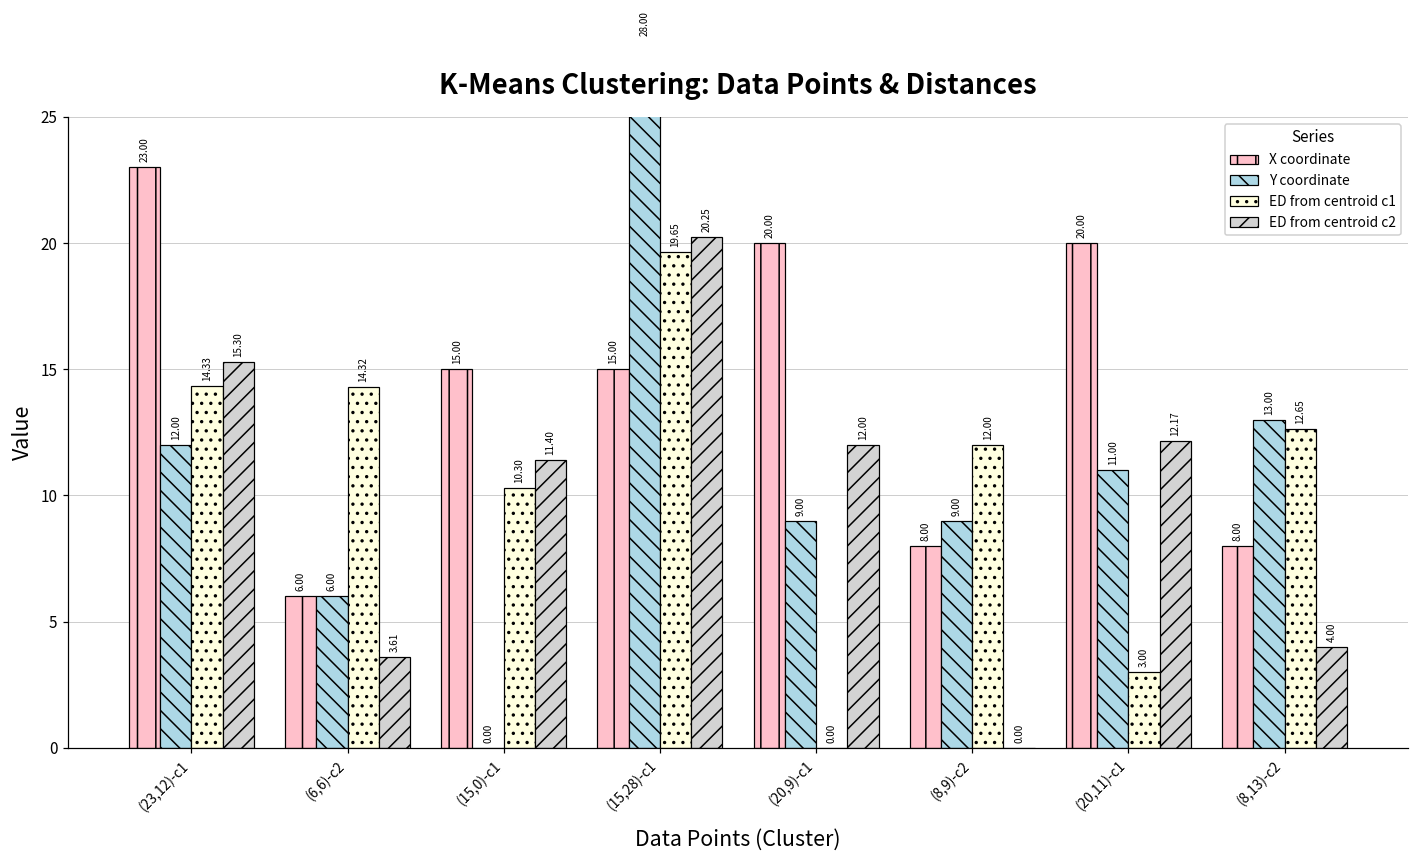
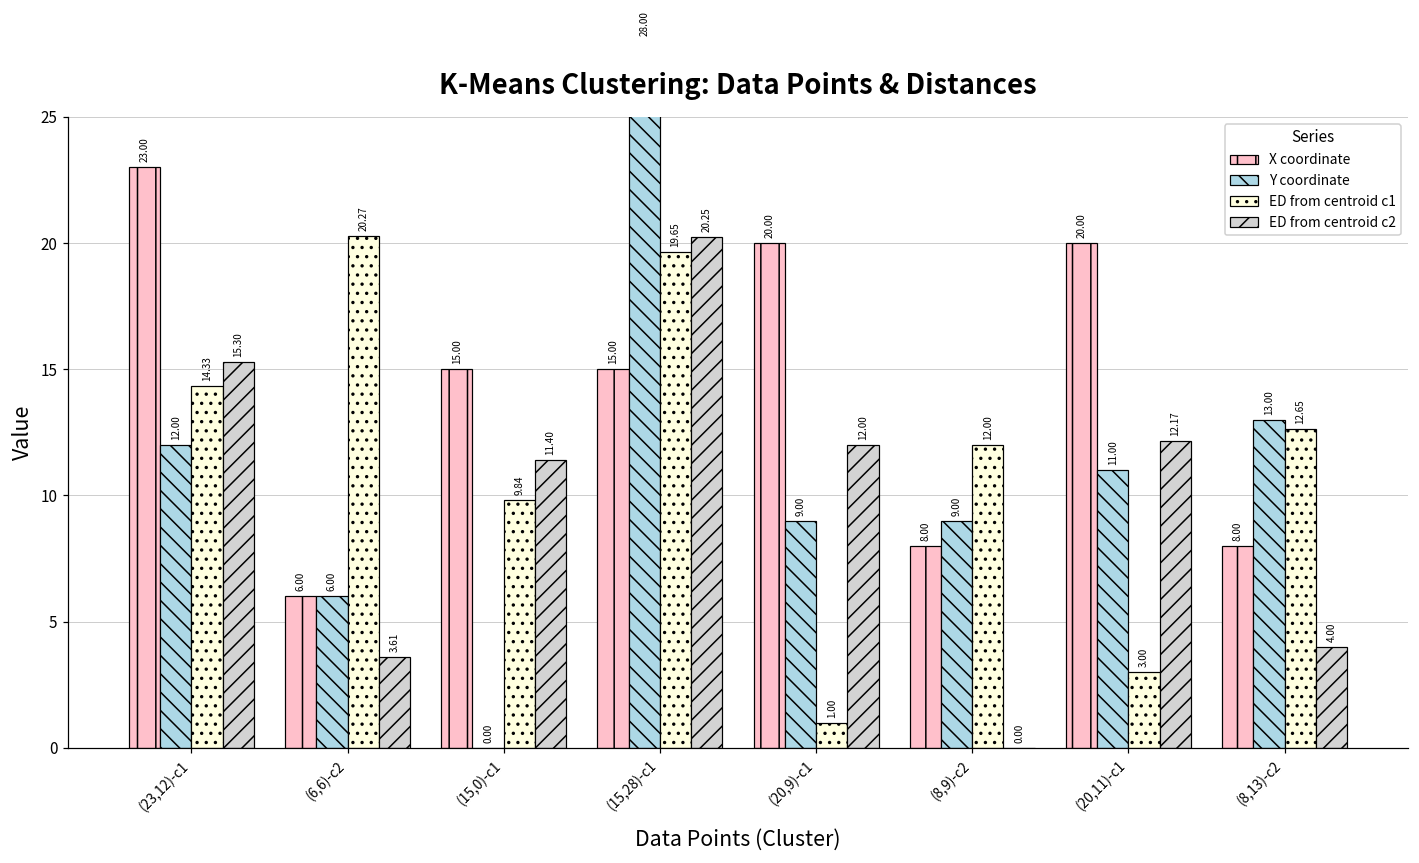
ED from centroid c1, (6,6)-c2: 14.32 -> 20.27
ED from centroid c1, (15,0)-c1: 10.30 -> 9.84
ED from centroid c1, (20,9)-c1: 0.00 -> 1.00
